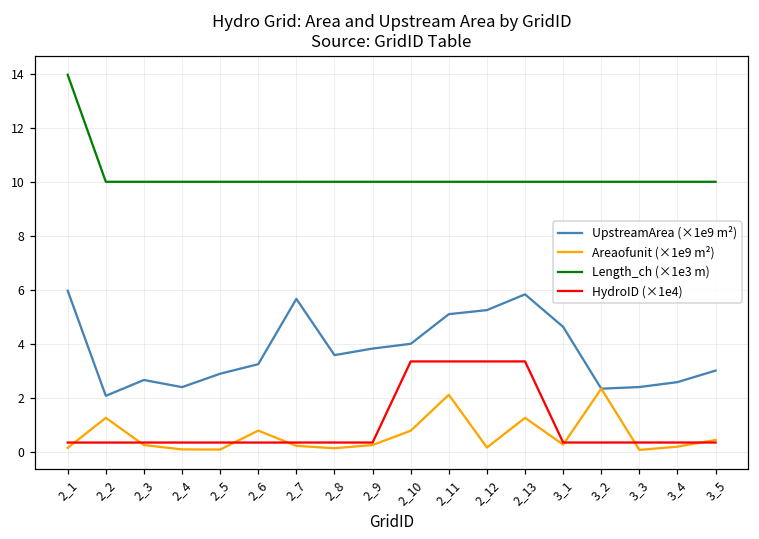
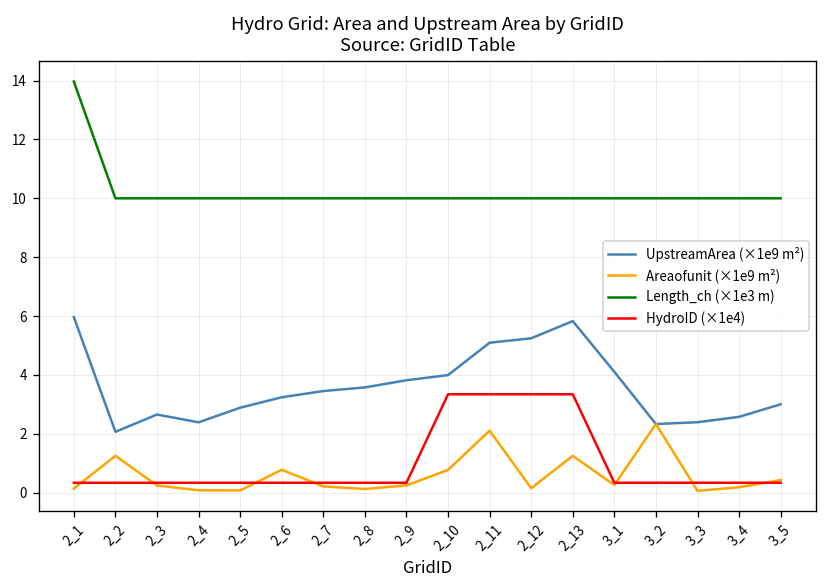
UpstreamArea (×1e9 m²), 2_7: 5.7 -> 3.5
UpstreamArea (×1e9 m²), 3_1: 4.6 -> 4.1
